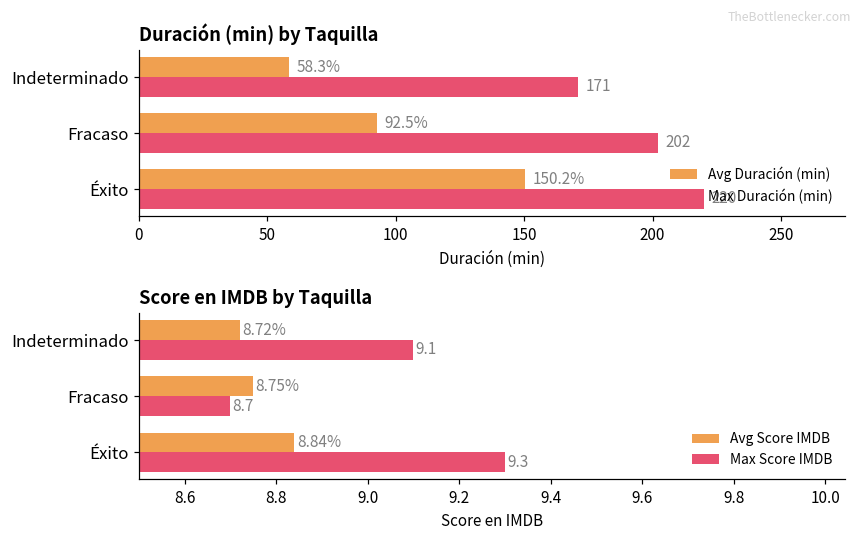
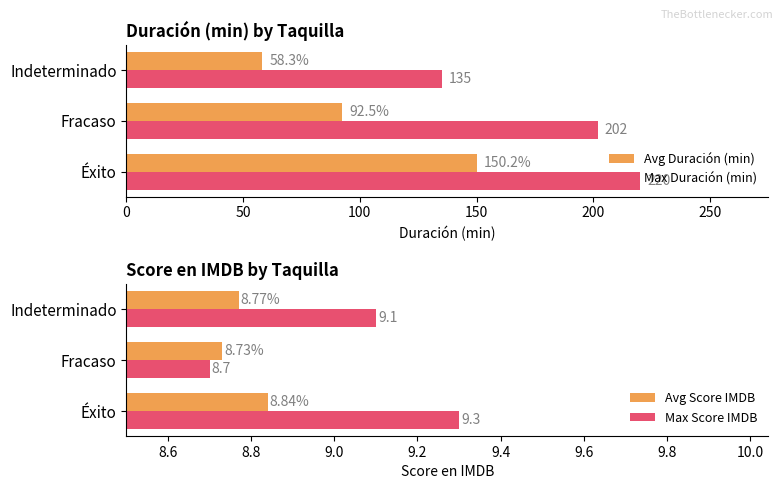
Duración (min) by Taquilla, Max Duración (min), Indeterminado: 171 -> 135
Score en IMDB by Taquilla, Avg Score IMDB, Indeterminado: 8.72% -> 8.77%
Score en IMDB by Taquilla, Avg Score IMDB, Fracaso: 8.75% -> 8.73%
